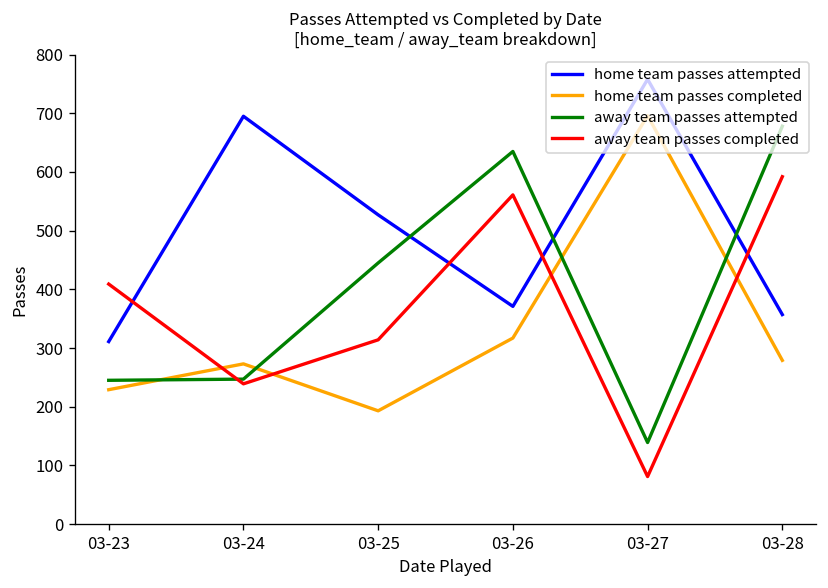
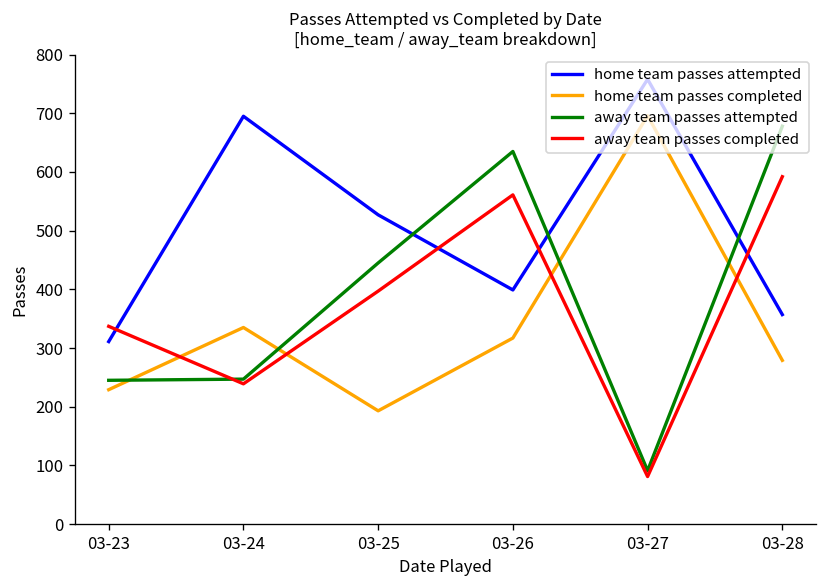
away team passes completed, 03-23: 410 -> 340
home team passes completed, 03-24: 270 -> 340
away team passes completed, 03-25: 310 -> 400
home team passes attempted, 03-26: 370 -> 400
away team passes attempted, 03-27: 140 -> 90
